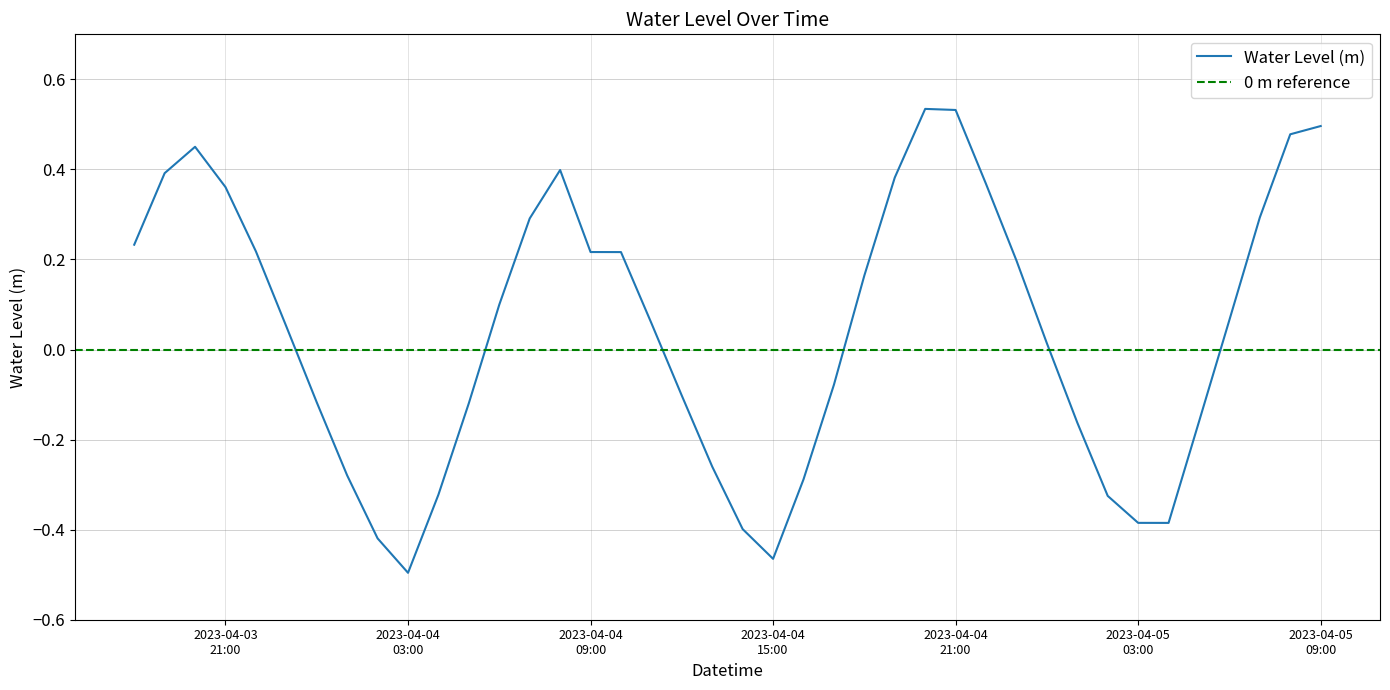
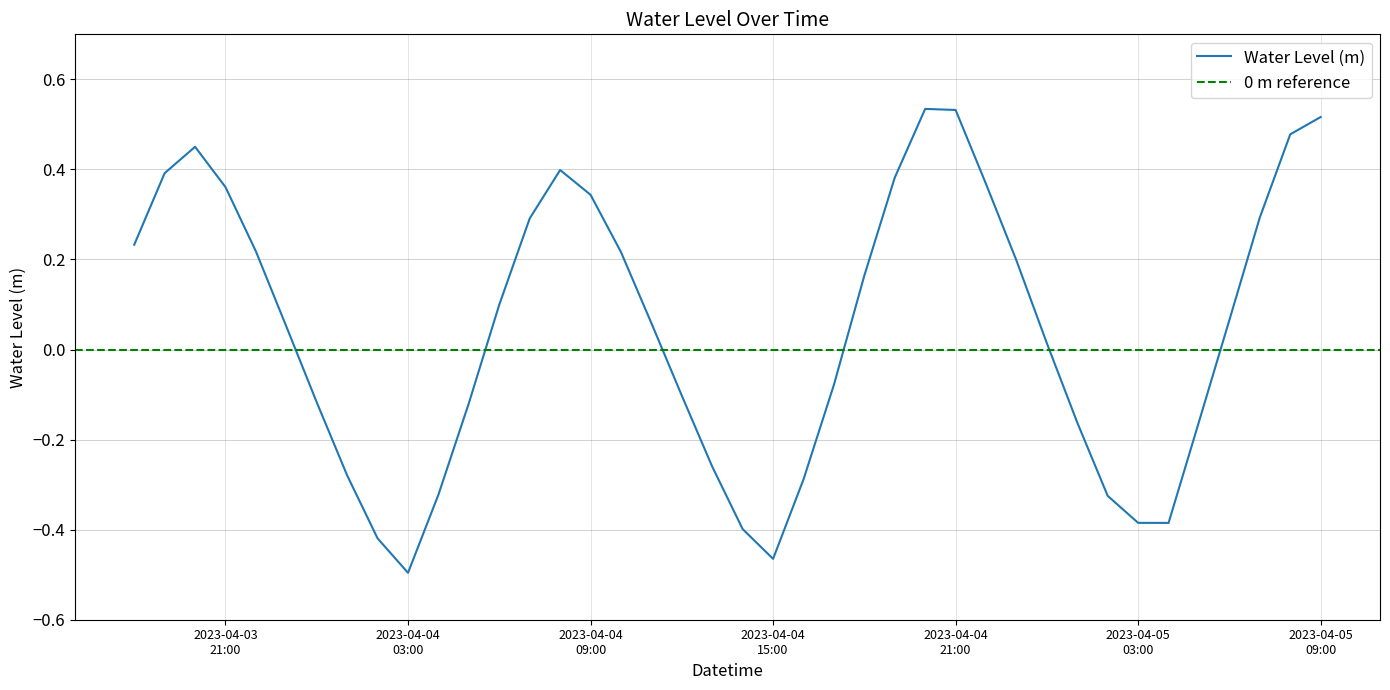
2023-04-04 09:00: 0.22 -> 0.34
2023-04-05 09:00: 0.50 -> 0.52
